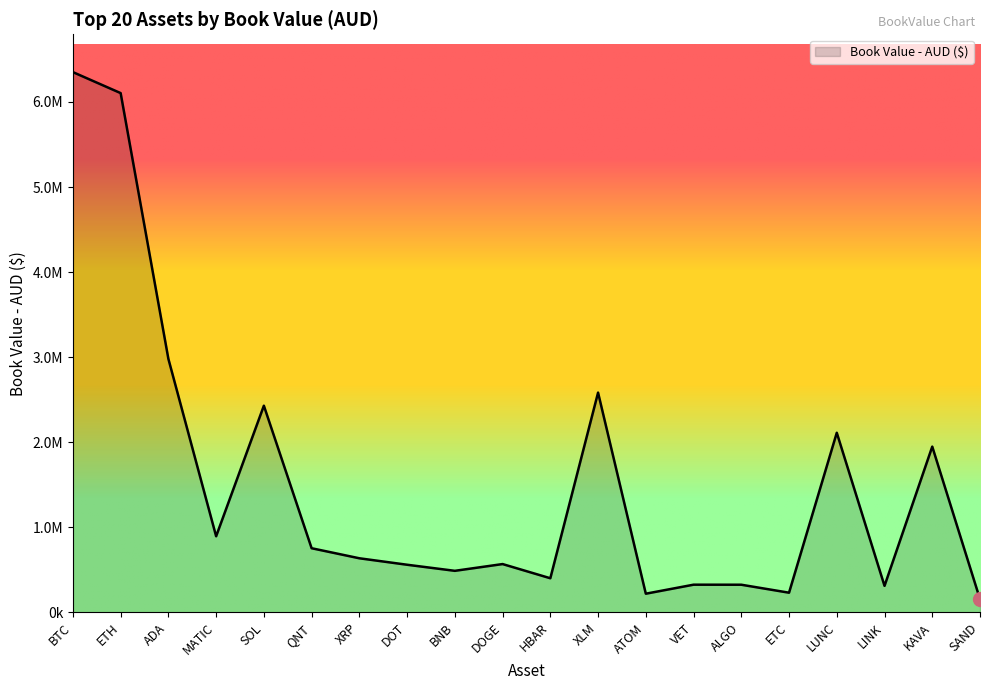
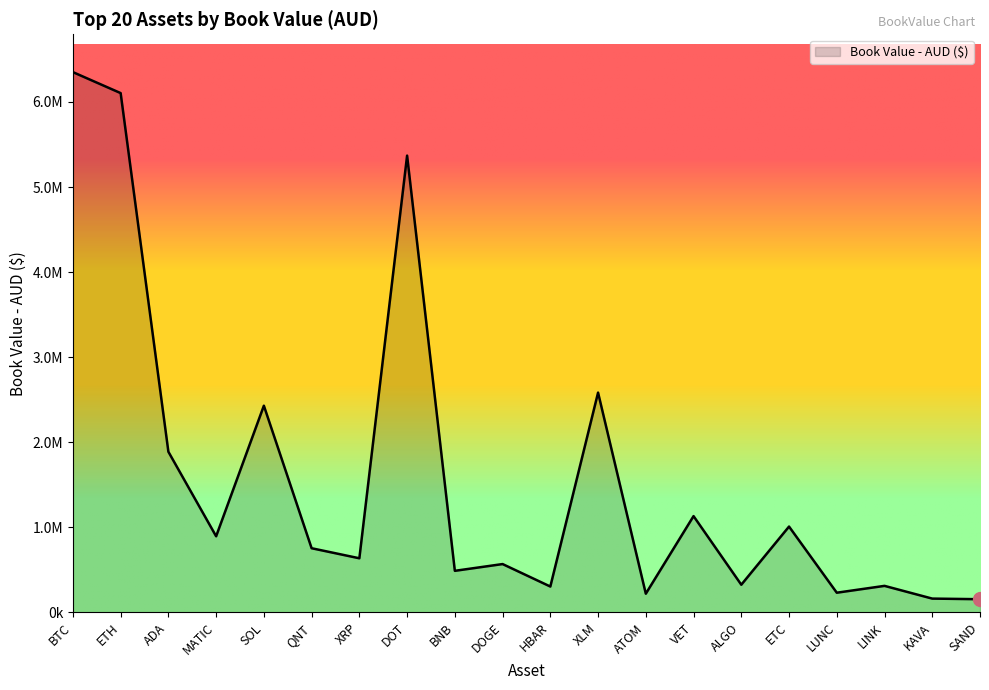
Book Value - AUD ($), ADA: 3000000 -> 1900000
Book Value - AUD ($), DOT: 600000 -> 5400000
Book Value - AUD ($), HBAR: 400000 -> 300000
Book Value - AUD ($), VET: 300000 -> 1100000
Book Value - AUD ($), ETC: 200000 -> 1000000
Book Value - AUD ($), LUNC: 2100000 -> 200000
Book Value - AUD ($), KAVA: 1900000 -> 200000
